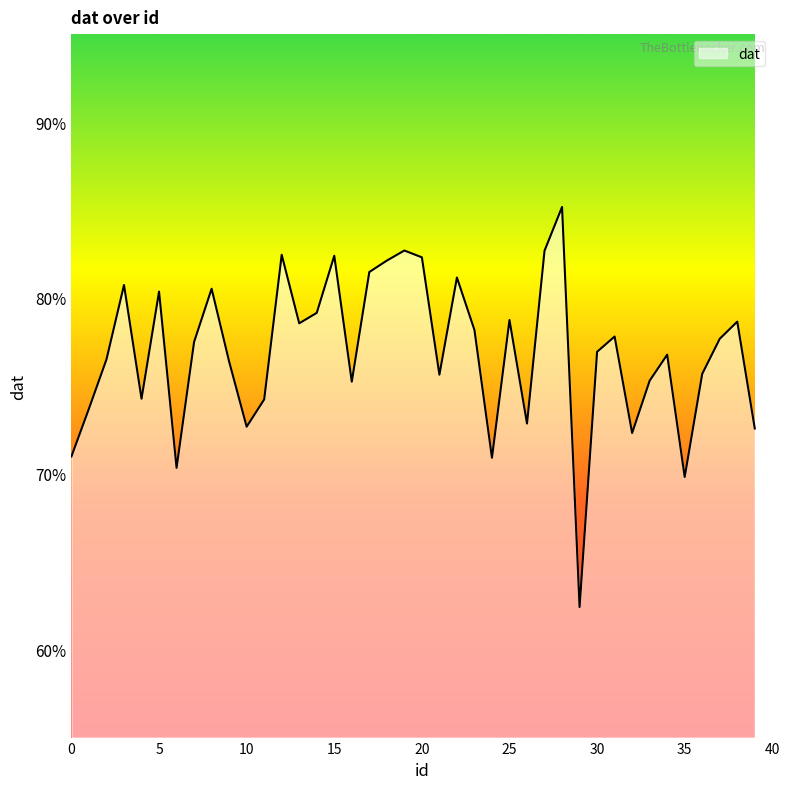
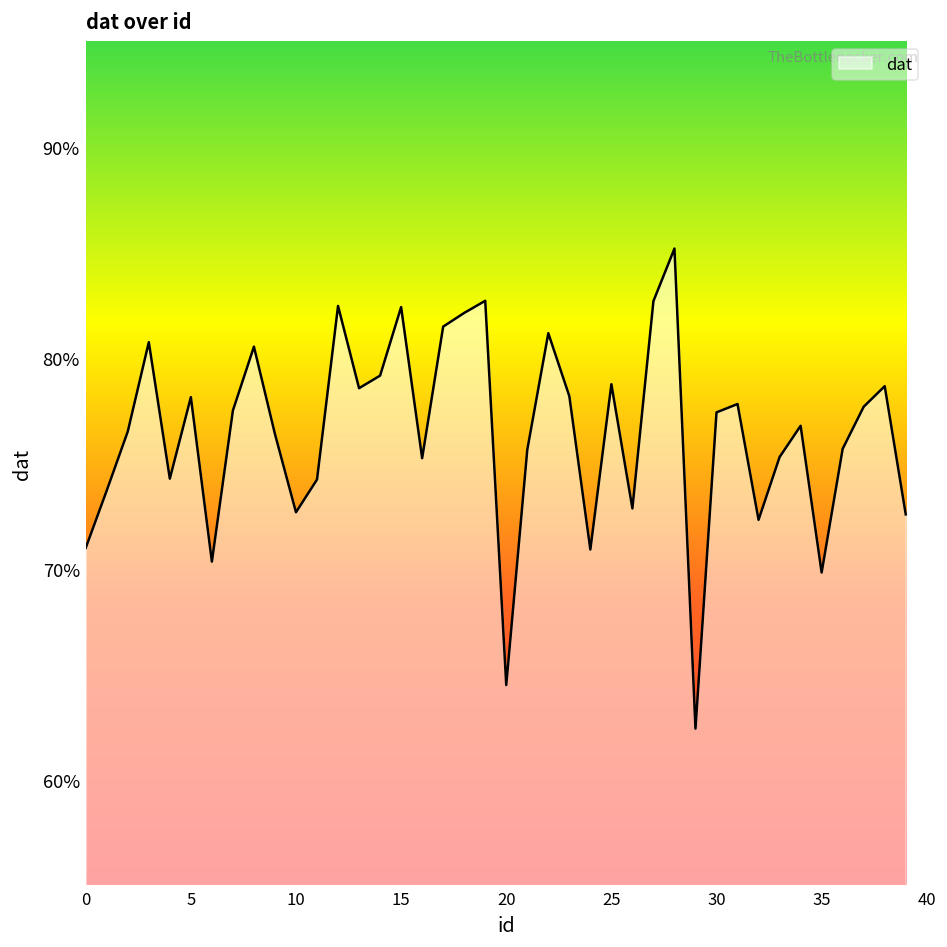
5: 80.4% -> 78.1%
20: 82.3% -> 64.5%
30: 76.9% -> 77.4%
